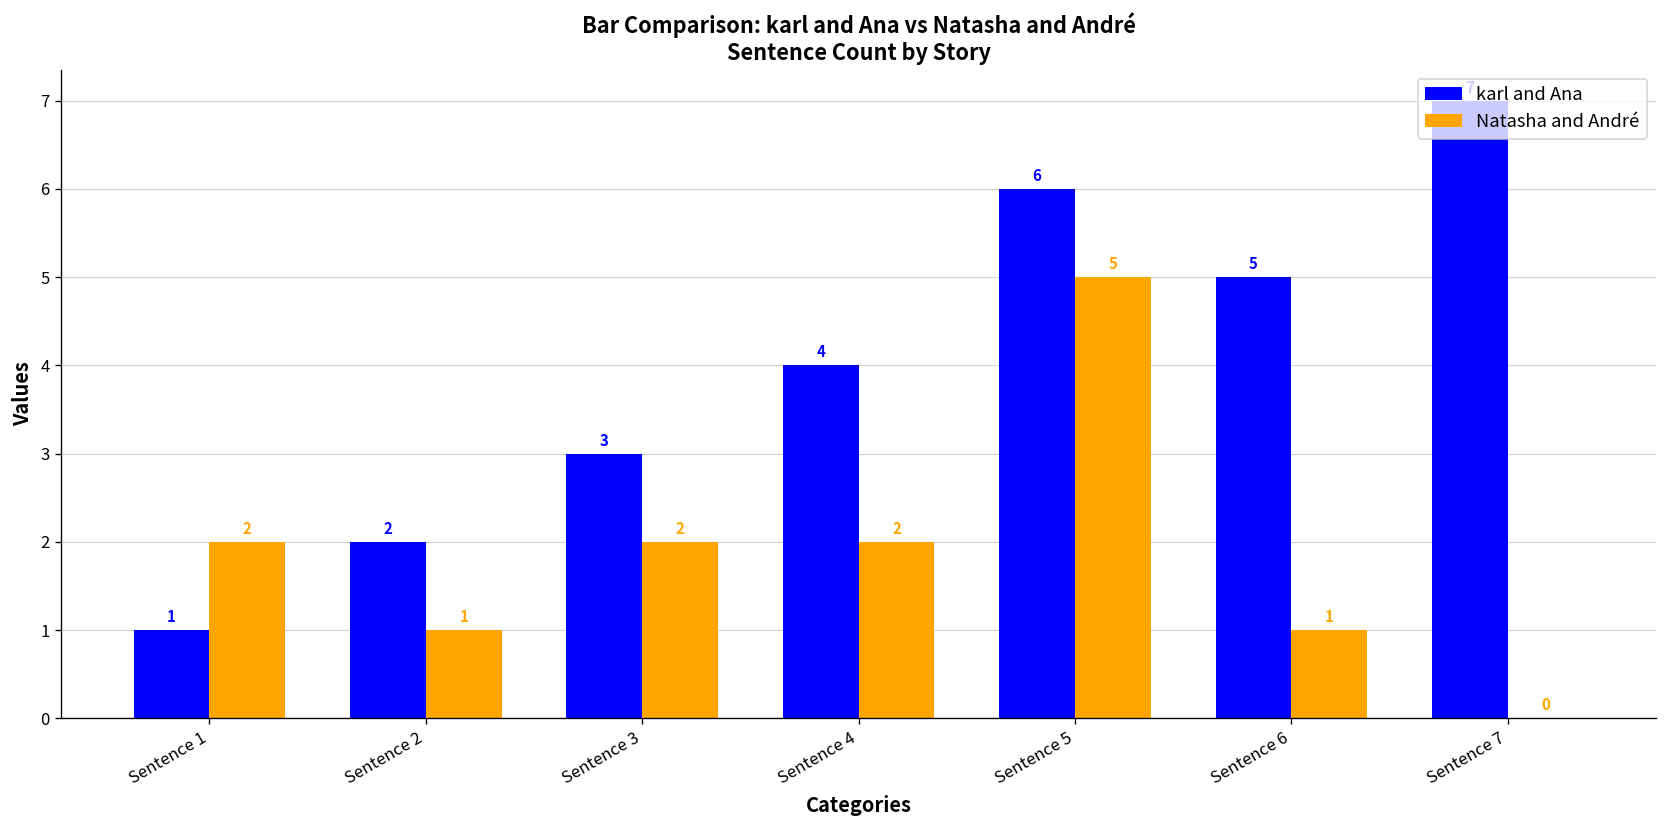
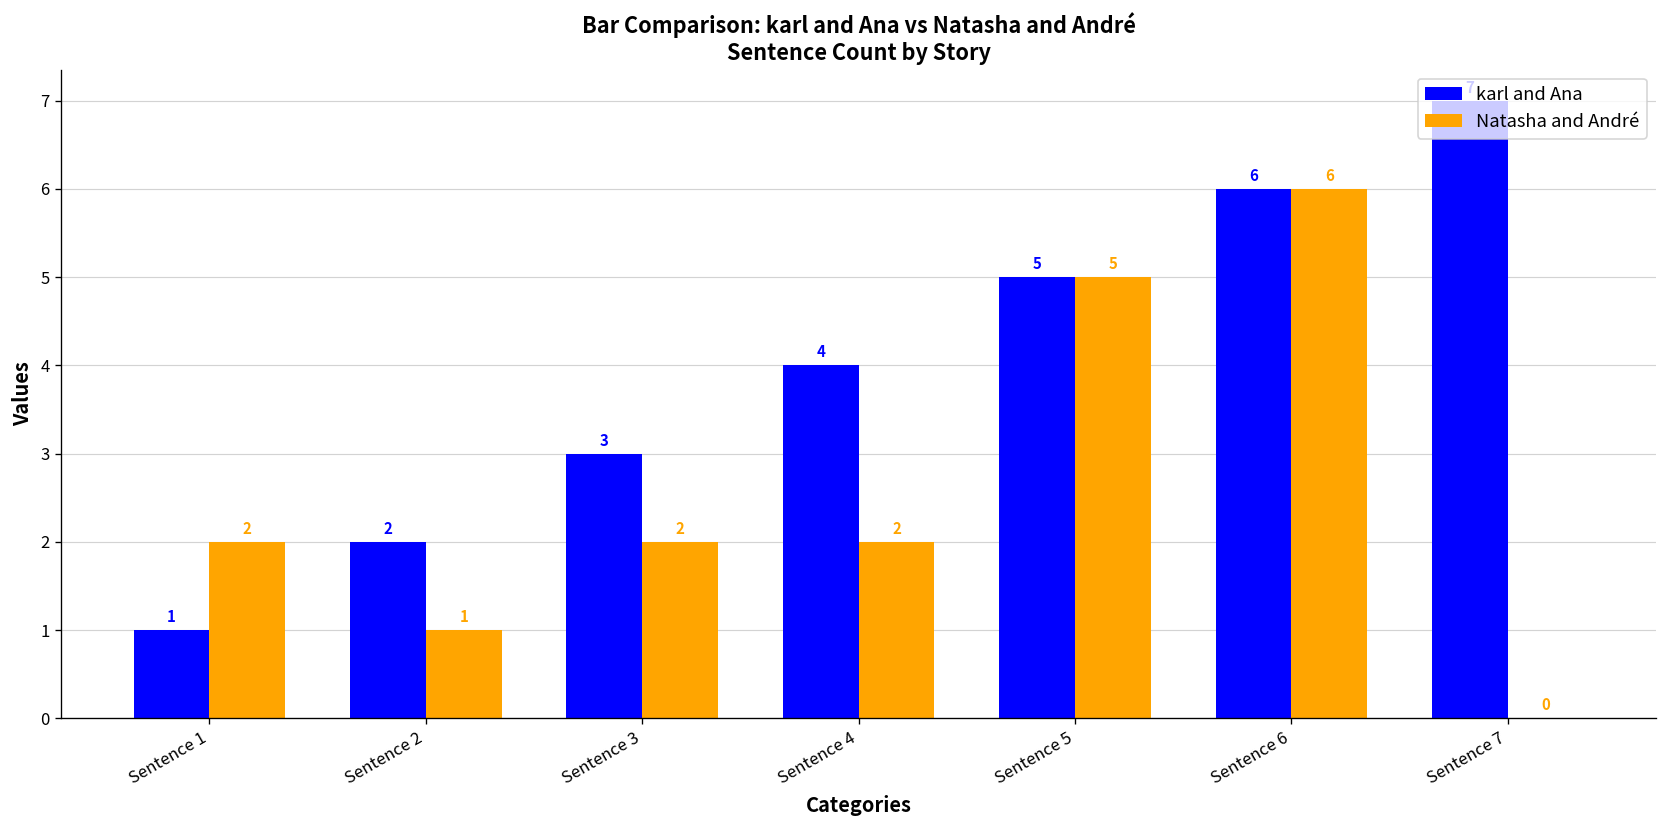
karl and Ana, Sentence 5: 6 -> 5
karl and Ana, Sentence 6: 5 -> 6
Natasha and André, Sentence 6: 1 -> 6
